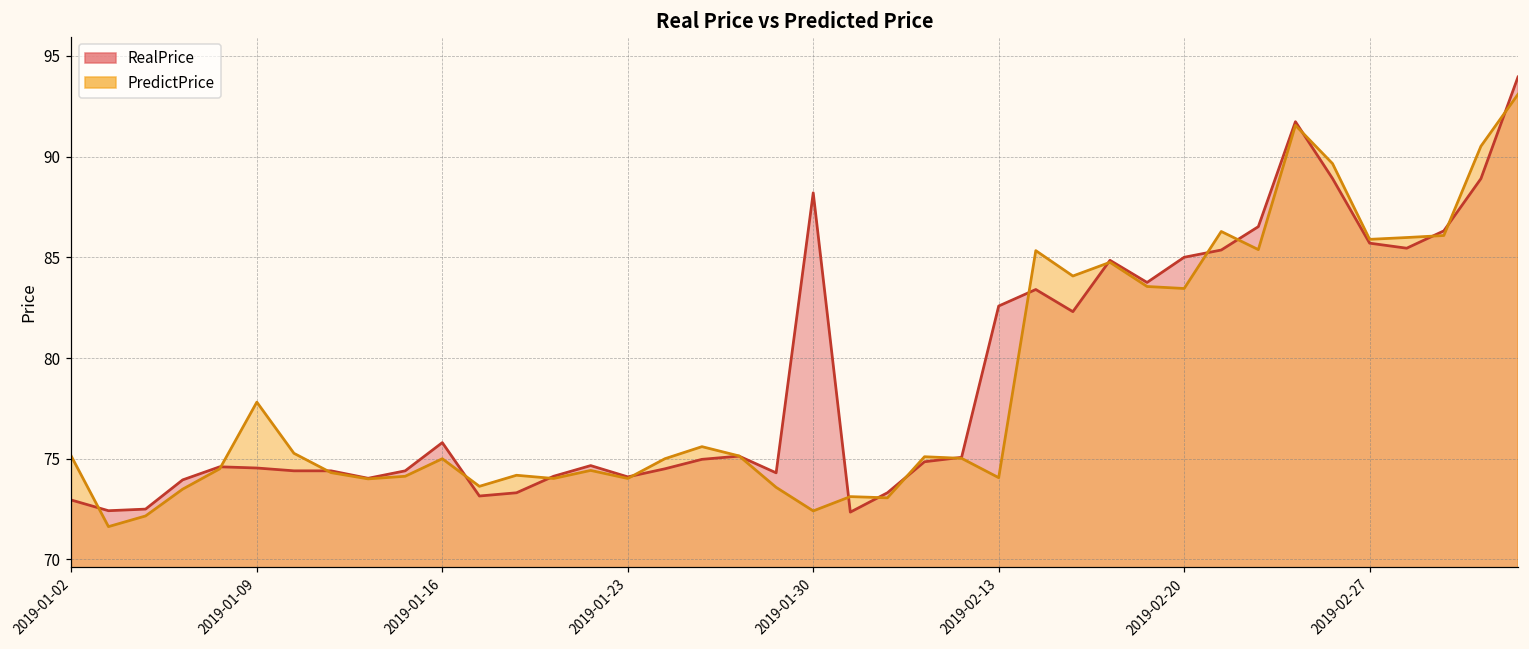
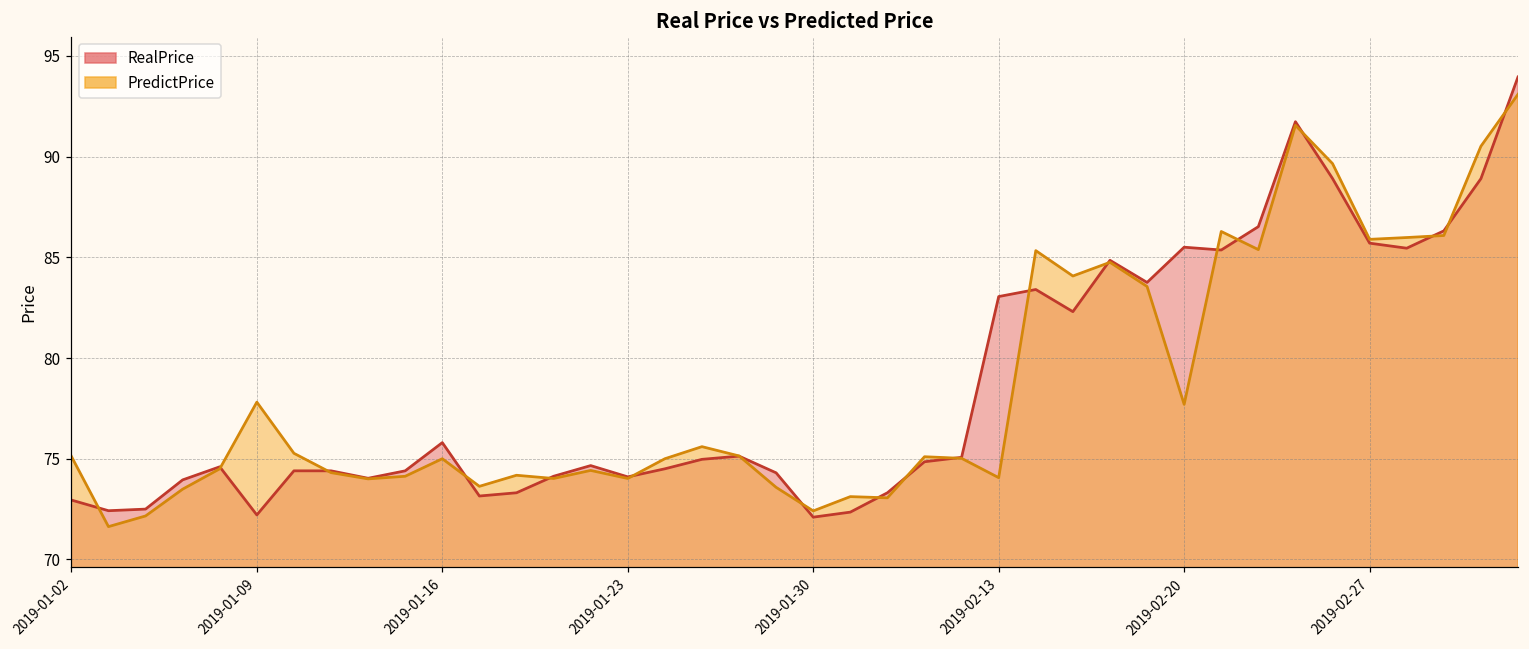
RealPrice, 2019-01-09: 74.5 -> 72.2
RealPrice, 2019-01-30: 88.2 -> 72.1
RealPrice, 2019-02-13: 82.6 -> 83.1
RealPrice, 2019-02-20: 85.0 -> 85.5
PredictPrice, 2019-02-20: 83.5 -> 77.7
